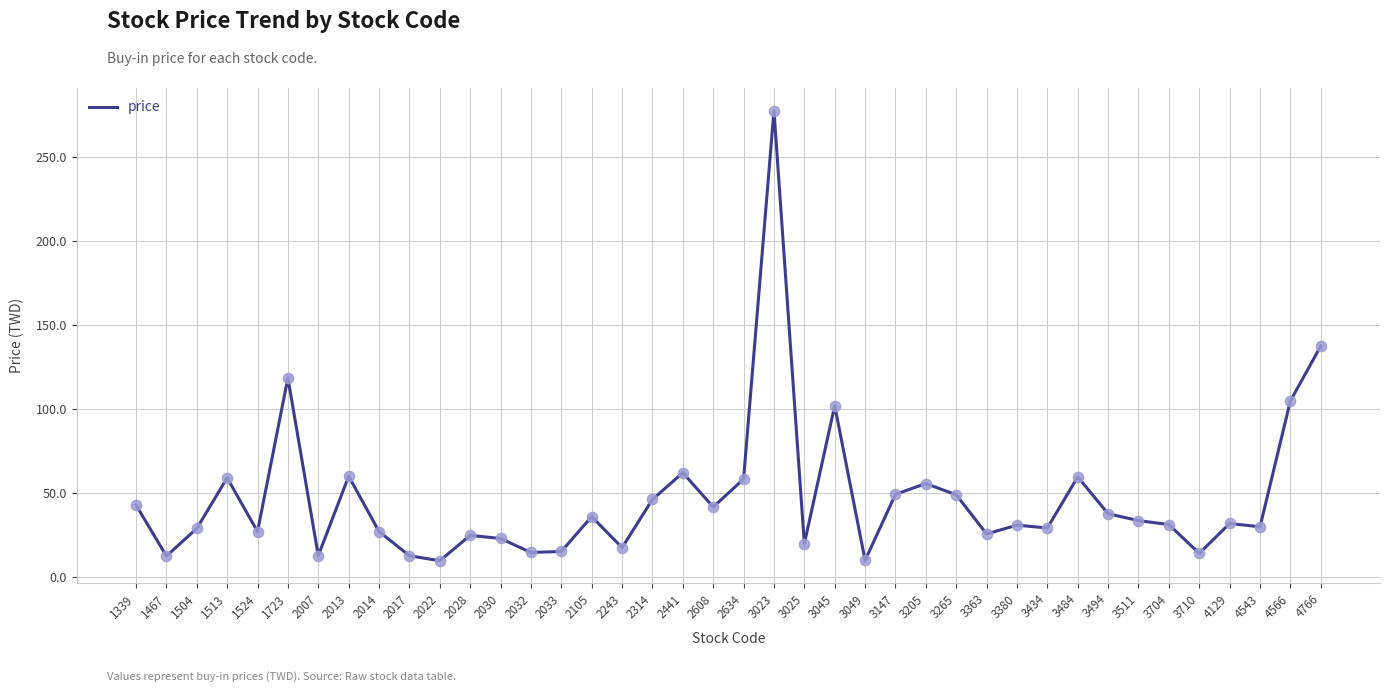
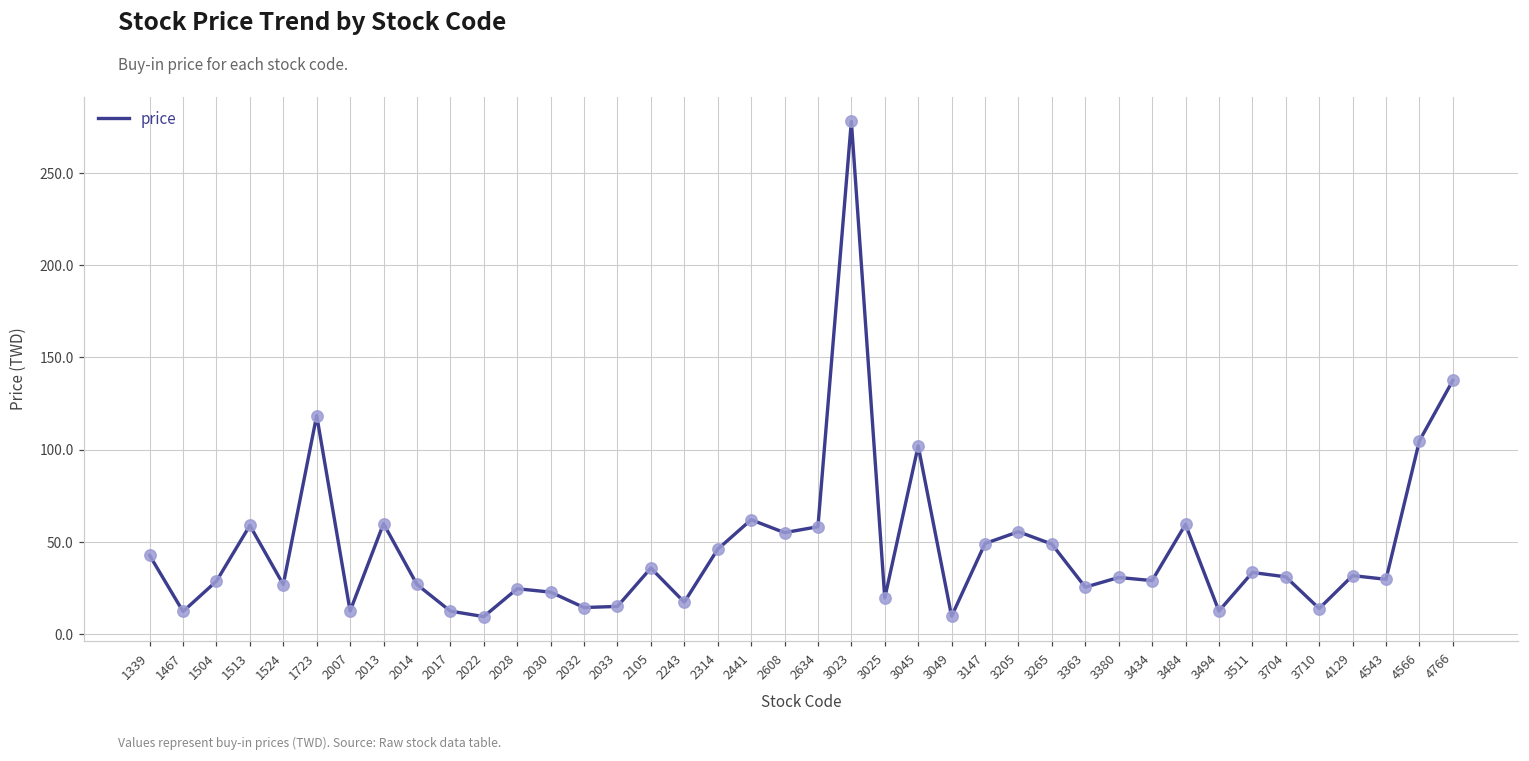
2608: 42 -> 55
3494: 38 -> 13
